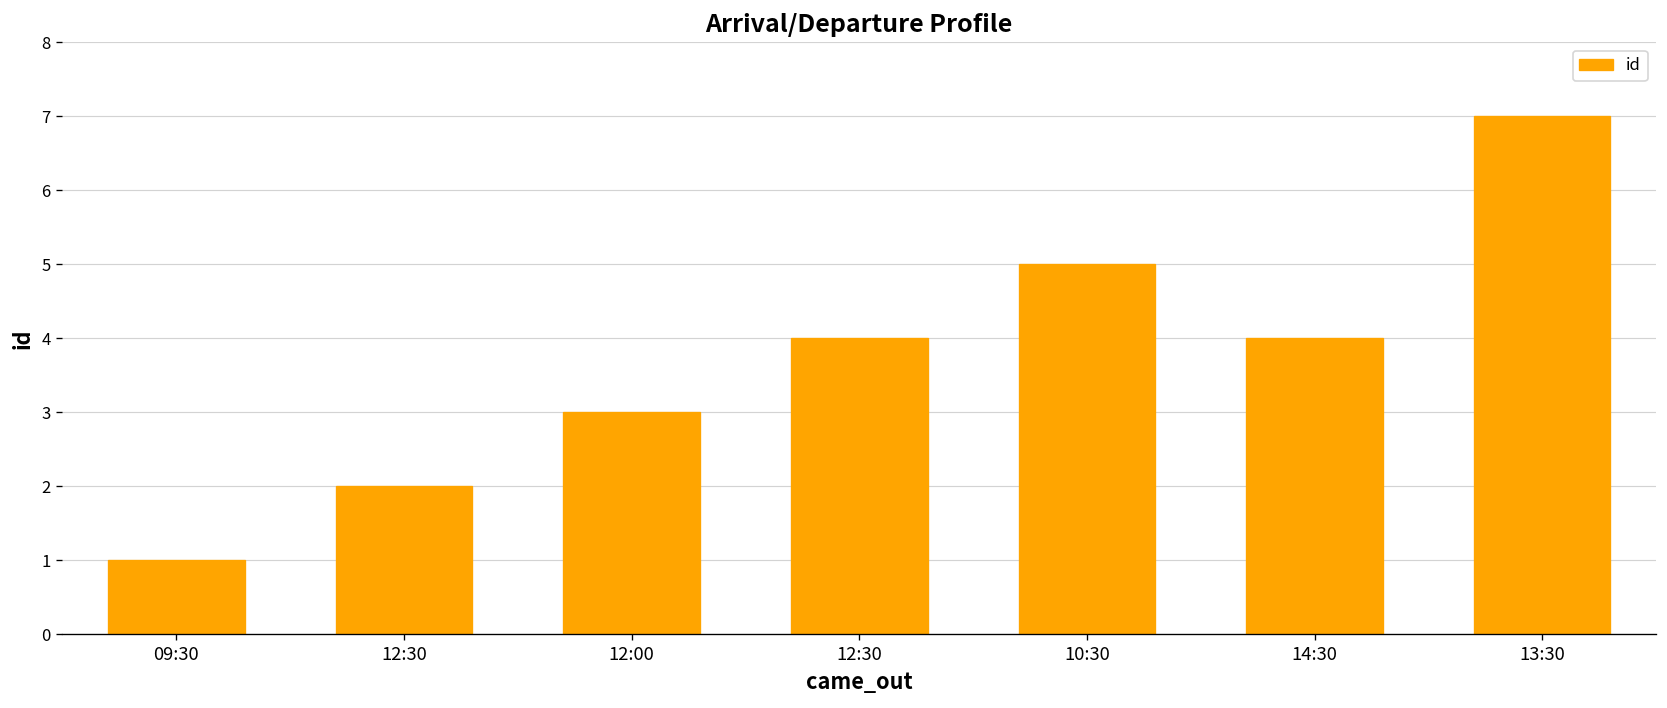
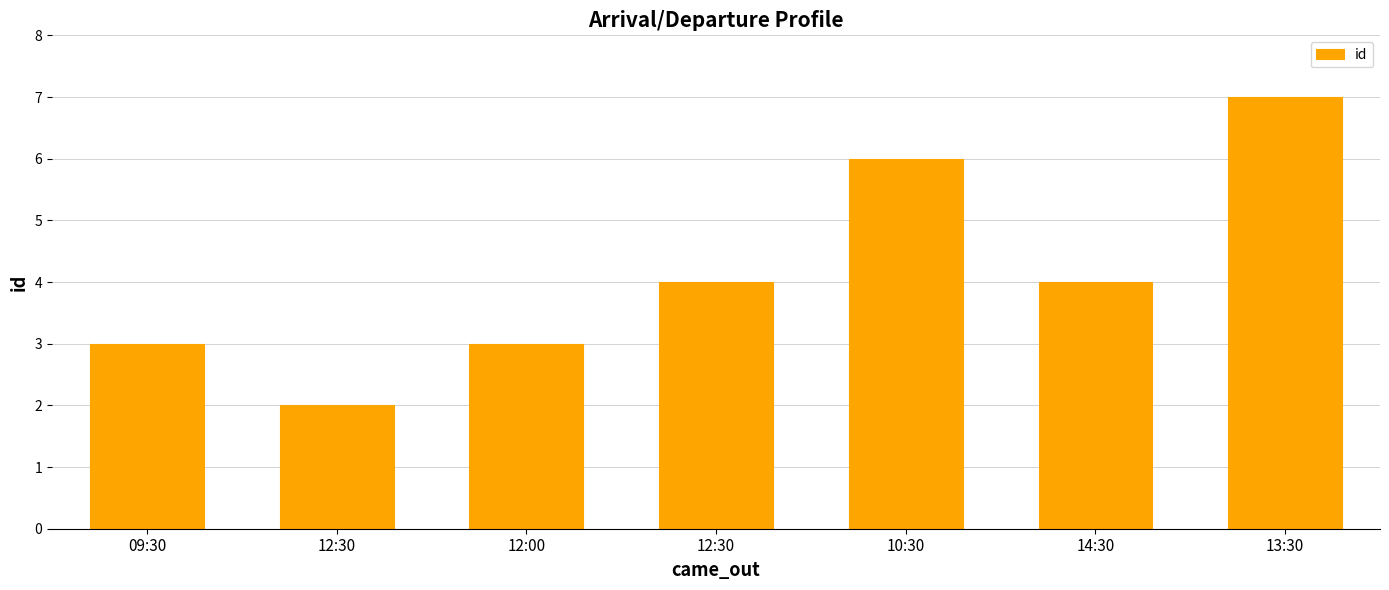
09:30: 1 -> 3
10:30: 5 -> 6
